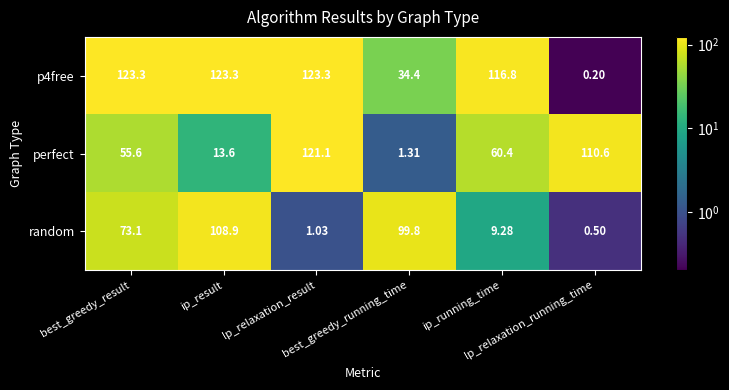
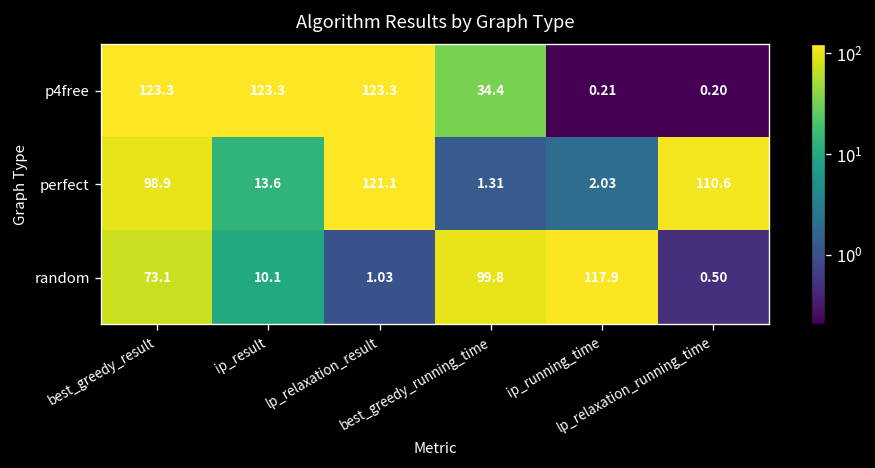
p4free, ip_running_time: 116.8 -> 0.21
perfect, best_greedy_result: 55.6 -> 98.9
perfect, ip_running_time: 60.4 -> 2.03
random, ip_result: 108.9 -> 10.1
random, ip_running_time: 9.28 -> 117.9
